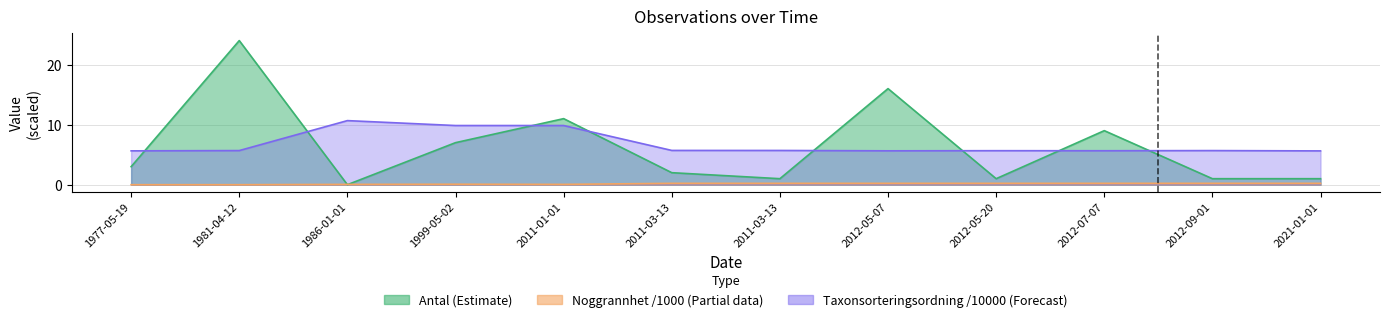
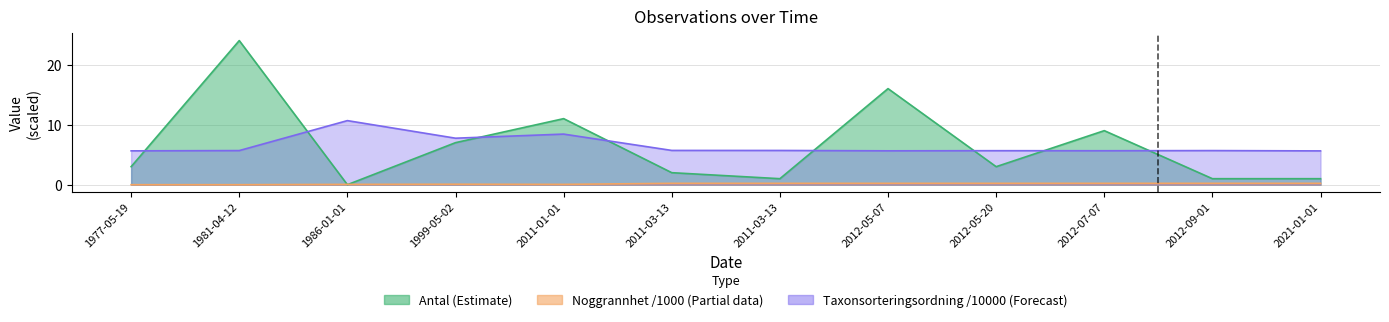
Taxonsorteringsordning /10000 (Forecast), 1999-05-02: 10 -> 8
Taxonsorteringsordning /10000 (Forecast), 2011-01-01: 10 -> 8
Antal (Estimate), 2012-05-20: 1 -> 3
